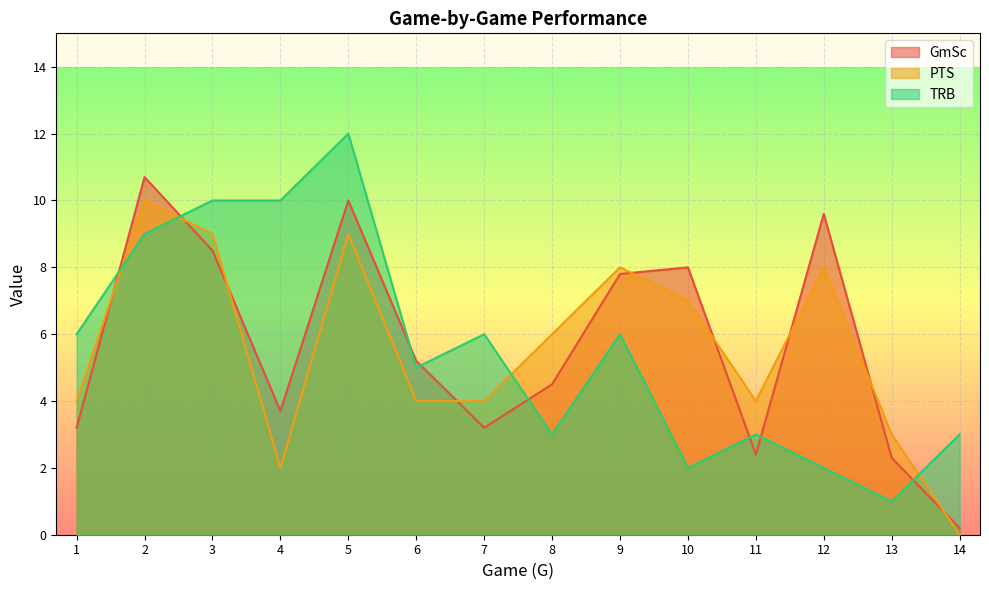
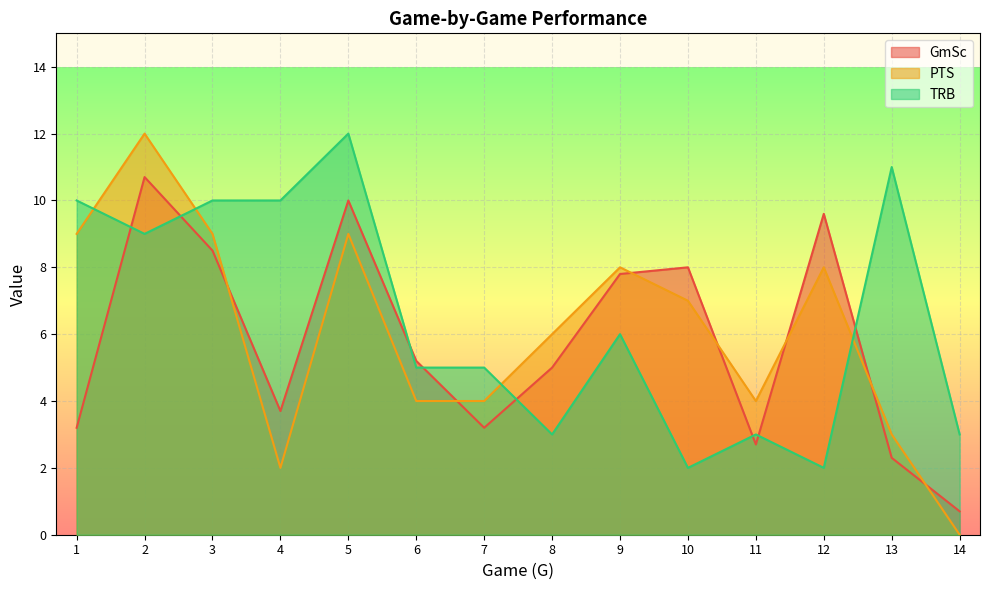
PTS, 1: 4 -> 9
TRB, 1: 6 -> 10
PTS, 2: 10 -> 12
TRB, 7: 6 -> 5
GmSc, 8: 4.5 -> 5.0
GmSc, 11: 2.4 -> 2.7
TRB, 13: 1 -> 11
GmSc, 14: 0.2 -> 0.7
